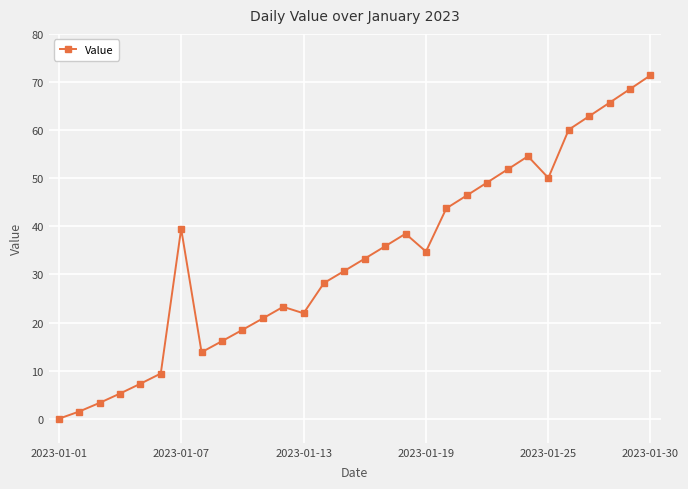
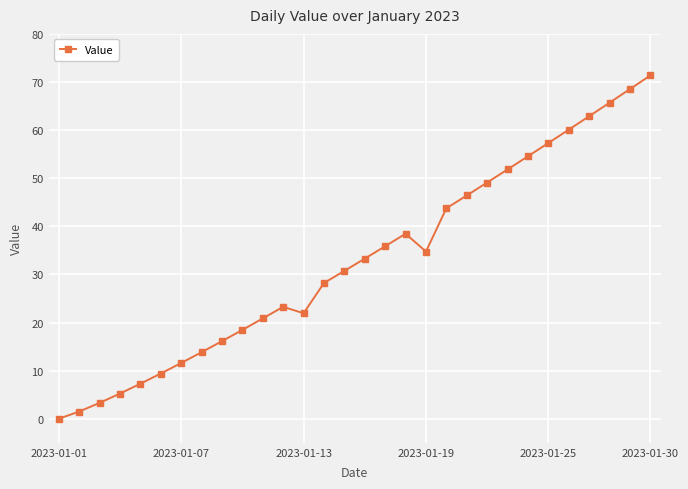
2023-01-07: 39 -> 12
2023-01-25: 50 -> 57
